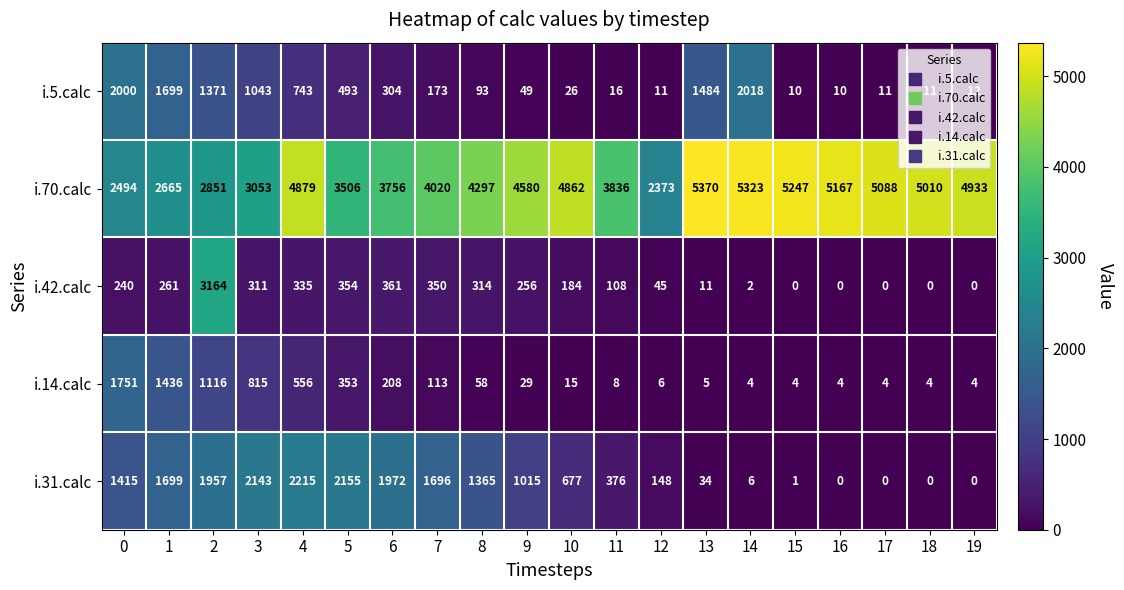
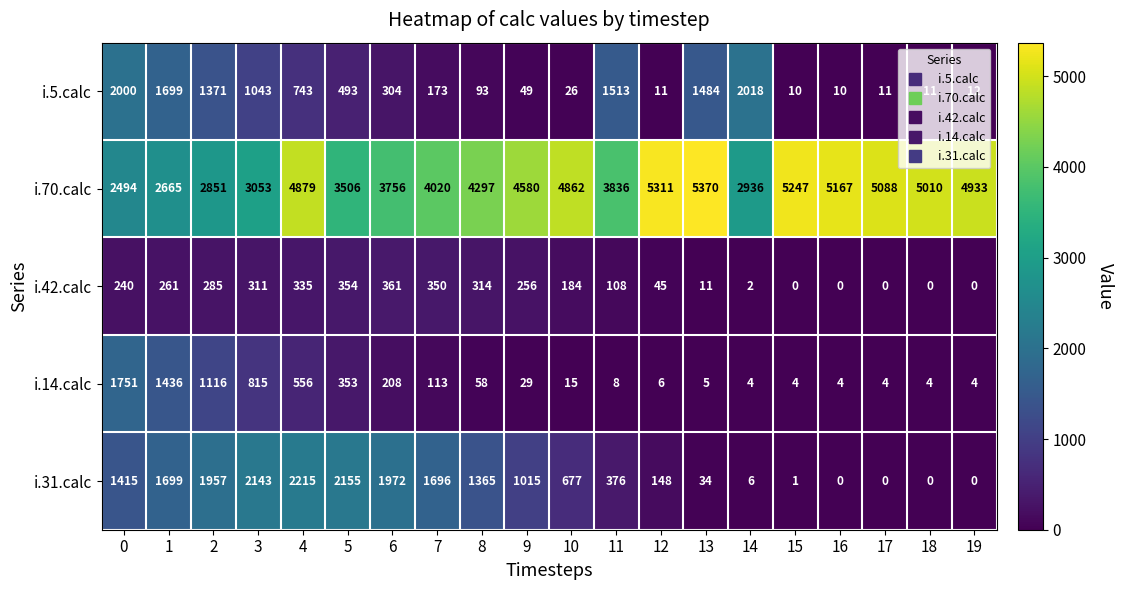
i.5.calc, 11: 16 -> 1513
i.70.calc, 12: 2373 -> 5311
i.70.calc, 14: 5323 -> 2936
i.42.calc, 2: 3164 -> 285
